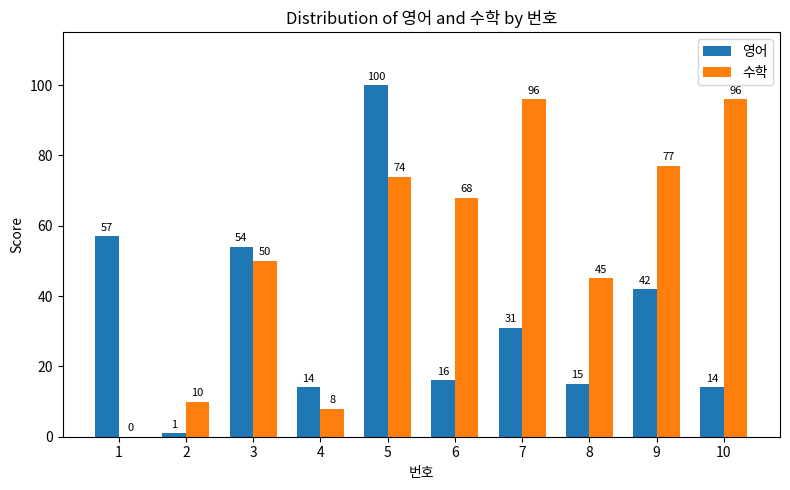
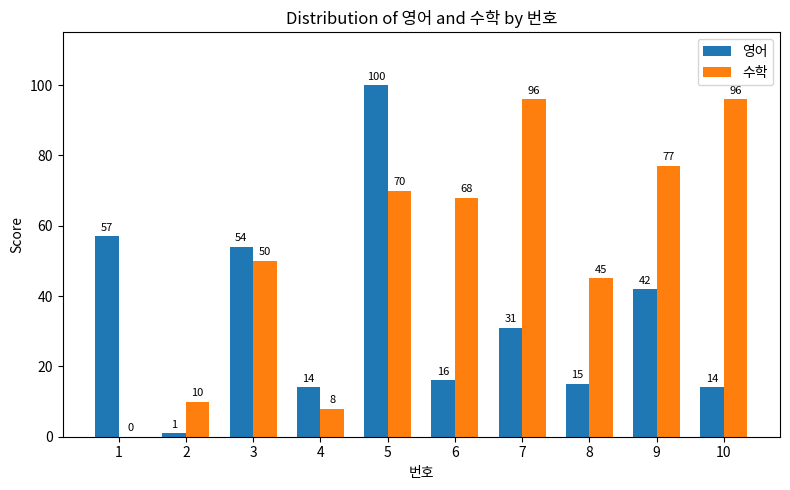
수학, 5: 74 -> 70
